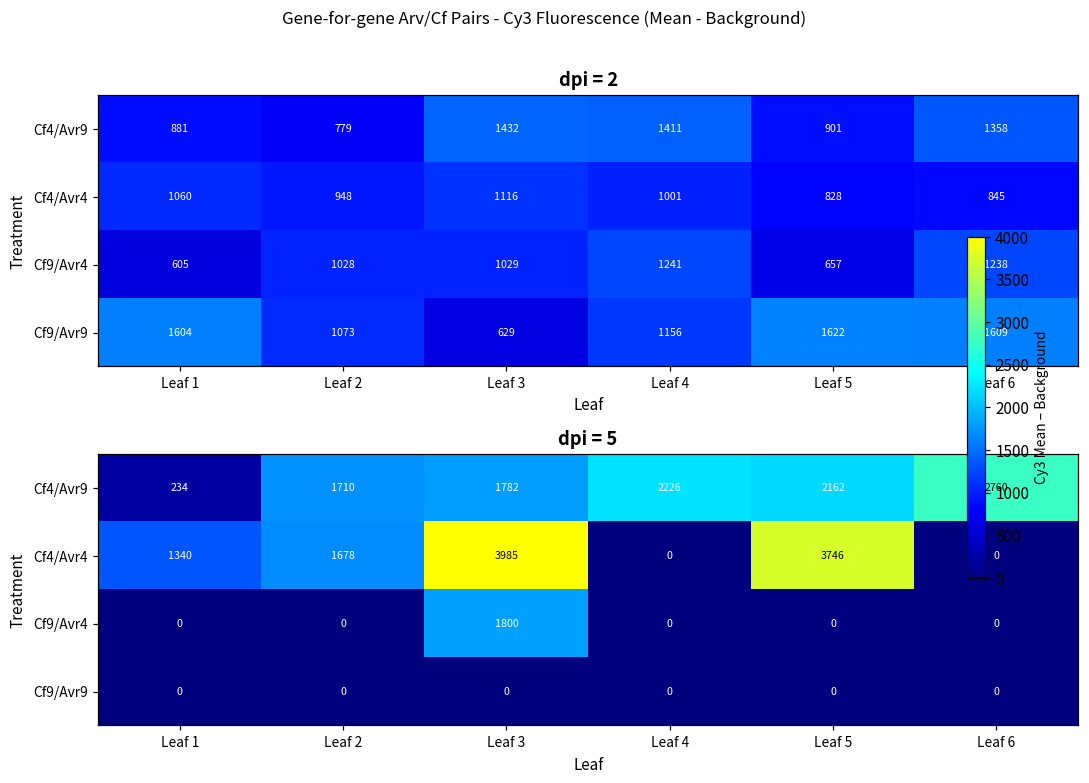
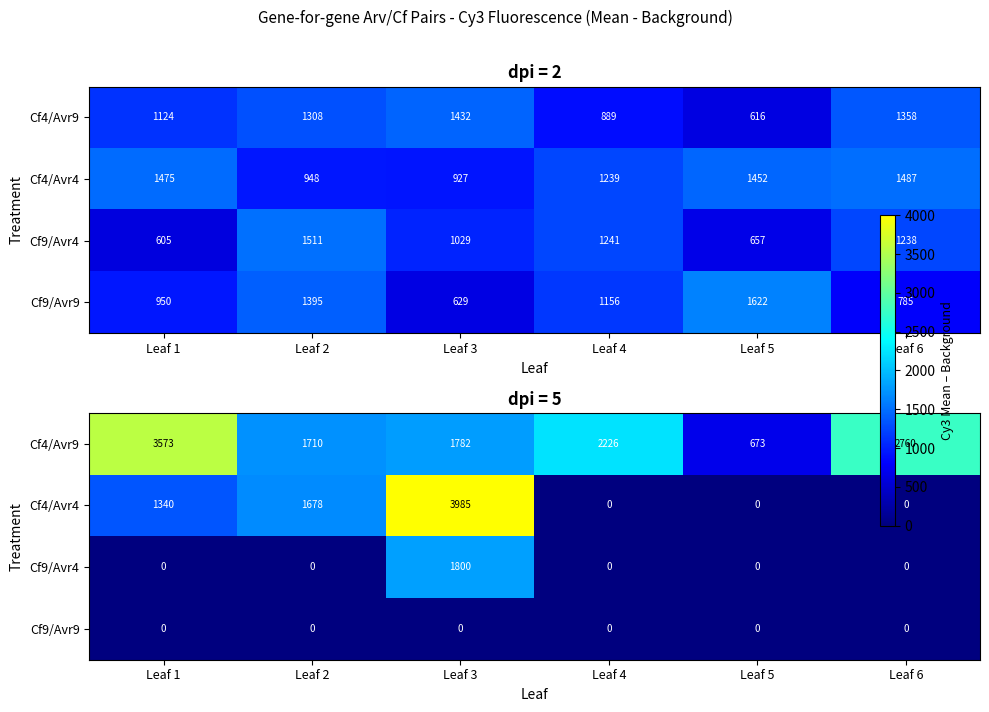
dpi = 2, Cf4/Avr9, Leaf 1: 881 -> 1124
dpi = 2, Cf4/Avr9, Leaf 2: 779 -> 1308
dpi = 2, Cf4/Avr9, Leaf 4: 1411 -> 889
dpi = 2, Cf4/Avr9, Leaf 5: 901 -> 616
dpi = 2, Cf4/Avr4, Leaf 1: 1060 -> 1475
dpi = 2, Cf4/Avr4, Leaf 3: 1116 -> 927
dpi = 2, Cf4/Avr4, Leaf 4: 1001 -> 1239
dpi = 2, Cf4/Avr4, Leaf 5: 828 -> 1452
dpi = 2, Cf4/Avr4, Leaf 6: 845 -> 1487
dpi = 2, Cf9/Avr4, Leaf 2: 1028 -> 1511
dpi = 2, Cf9/Avr9, Leaf 1: 1604 -> 950
dpi = 2, Cf9/Avr9, Leaf 2: 1073 -> 1395
dpi = 2, Cf9/Avr9, Leaf 6: 1609 -> 785
dpi = 5, Cf4/Avr9, Leaf 1: 234 -> 3573
dpi = 5, Cf4/Avr9, Leaf 5: 2162 -> 673
dpi = 5, Cf4/Avr4, Leaf 5: 3746 -> 0
